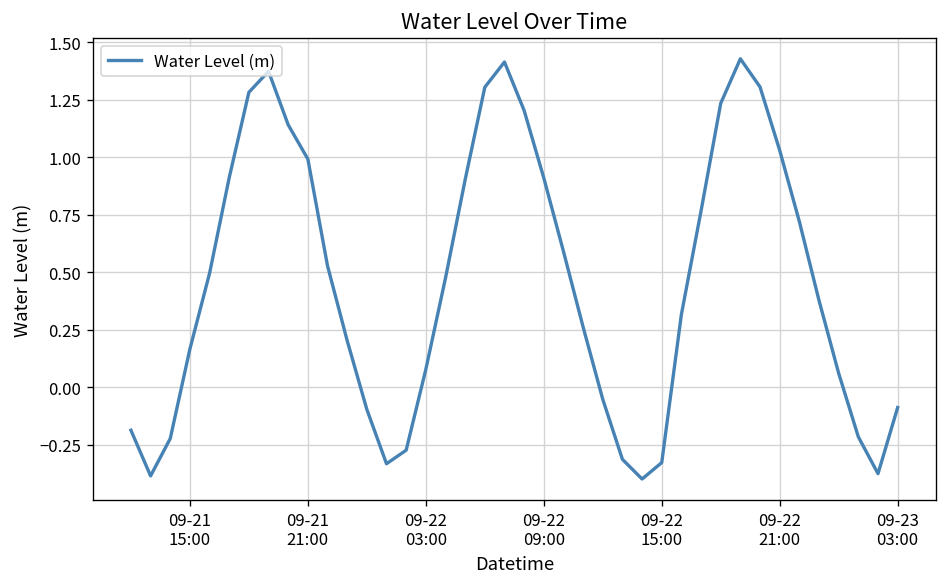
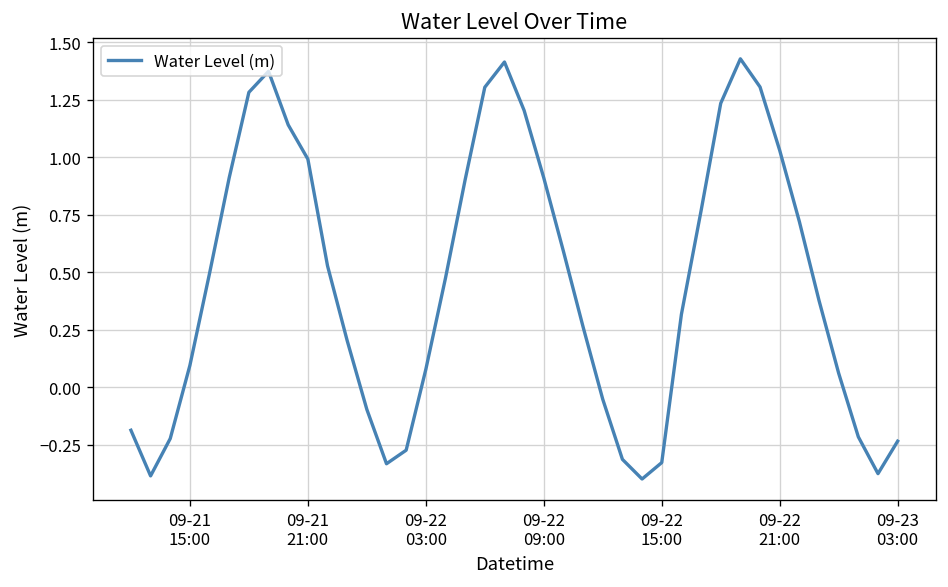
09-21 15:00: 0.17 -> 0.10
09-23 03:00: -0.09 -> -0.23
